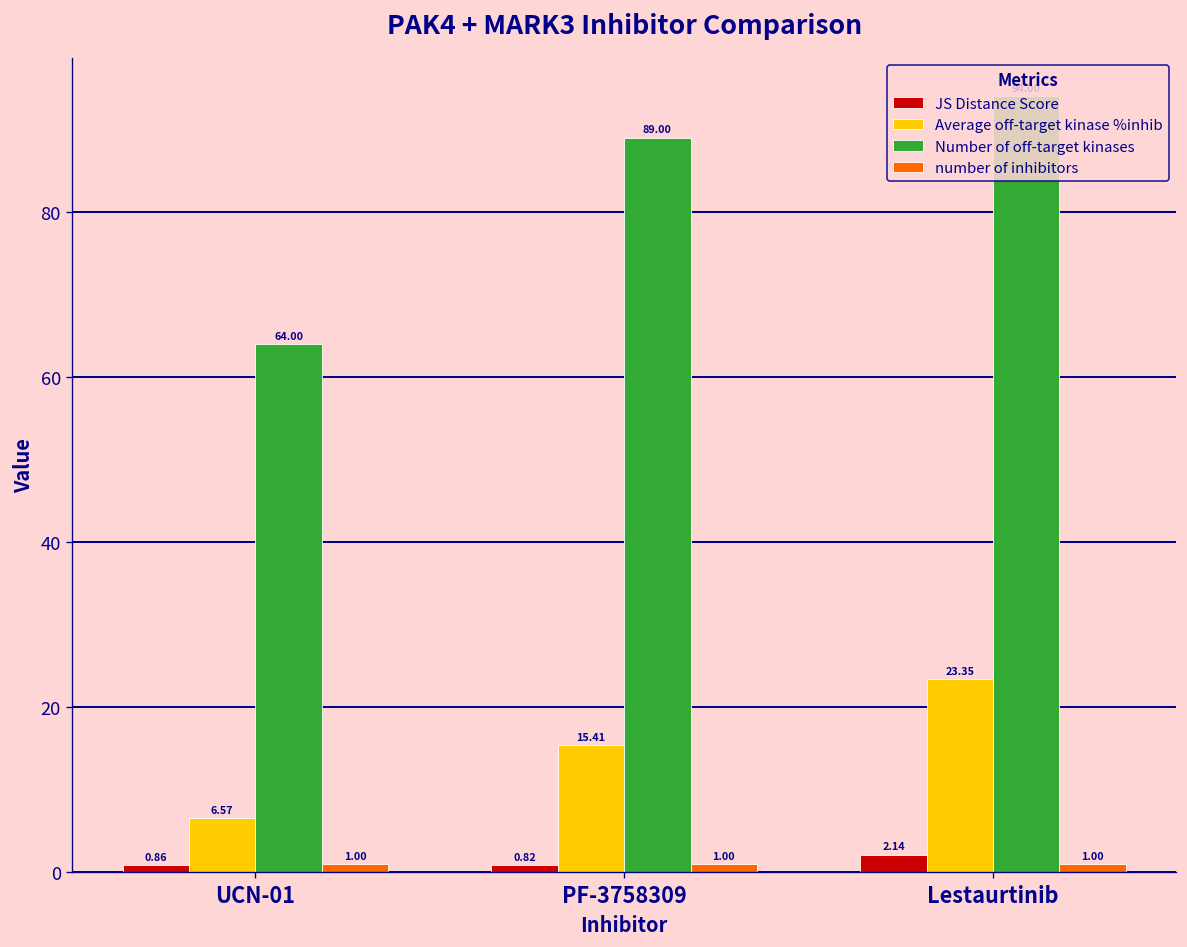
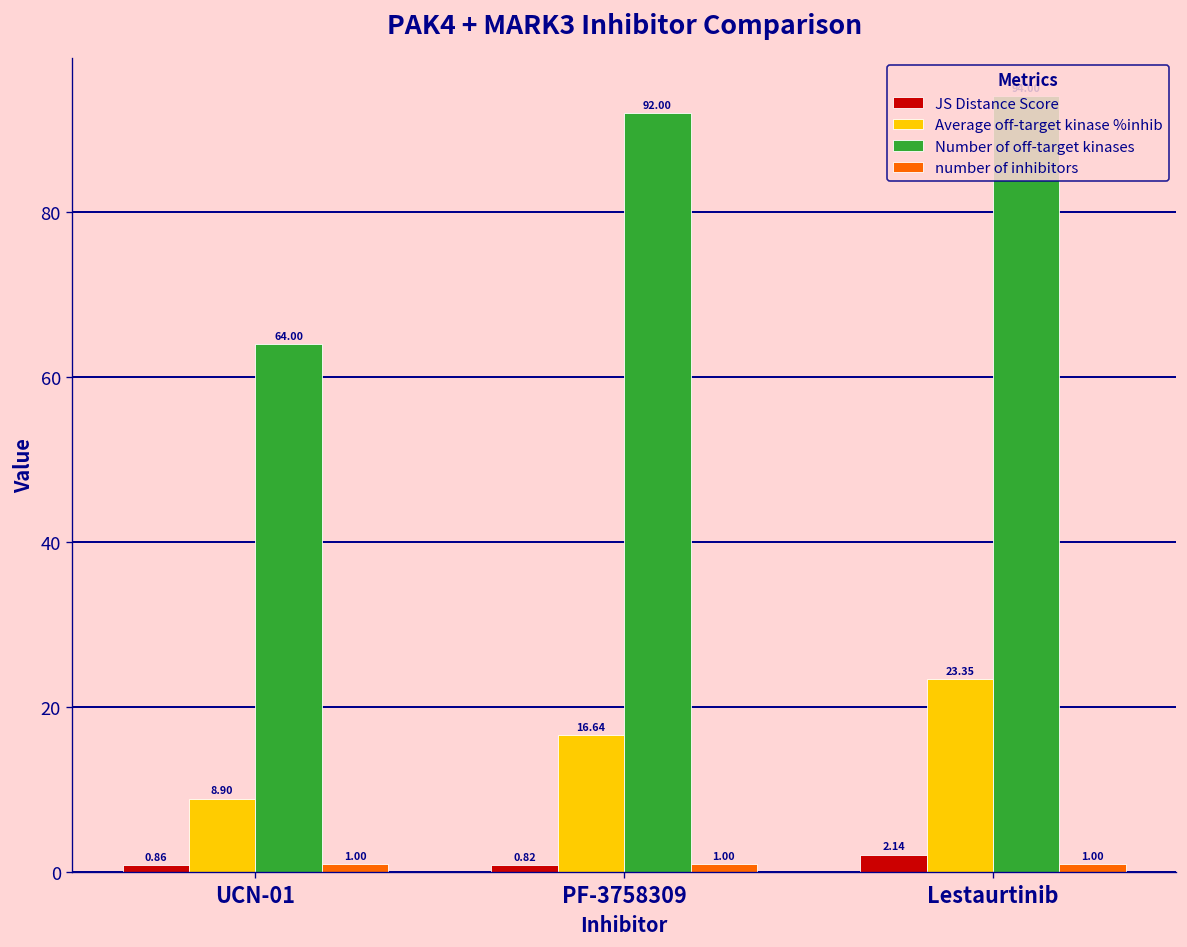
Average off-target kinase %inhib, UCN-01: 6.57 -> 8.90
Average off-target kinase %inhib, PF-3758309: 15.41 -> 16.64
Number of off-target kinases, PF-3758309: 89.00 -> 92.00
